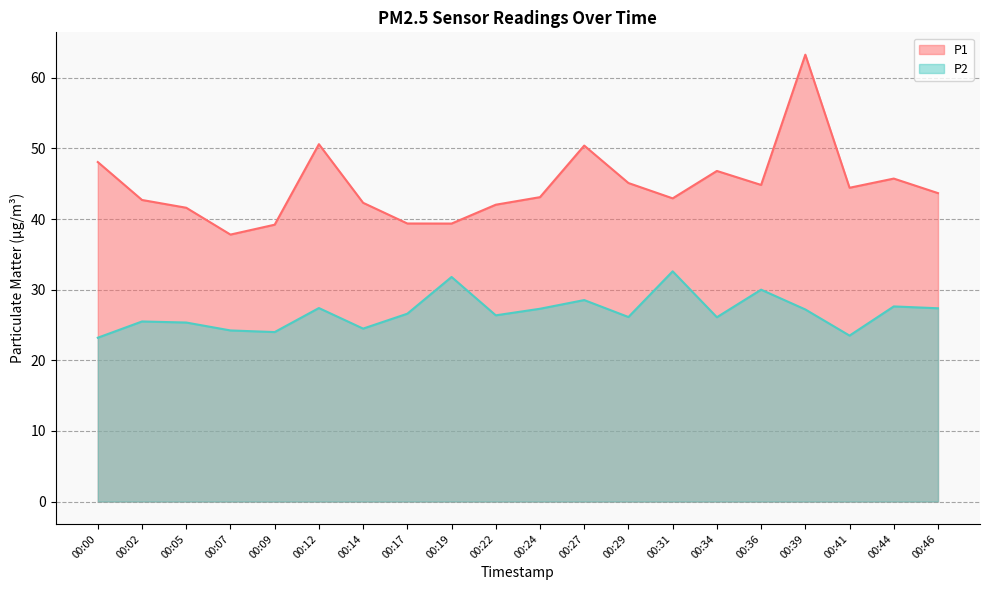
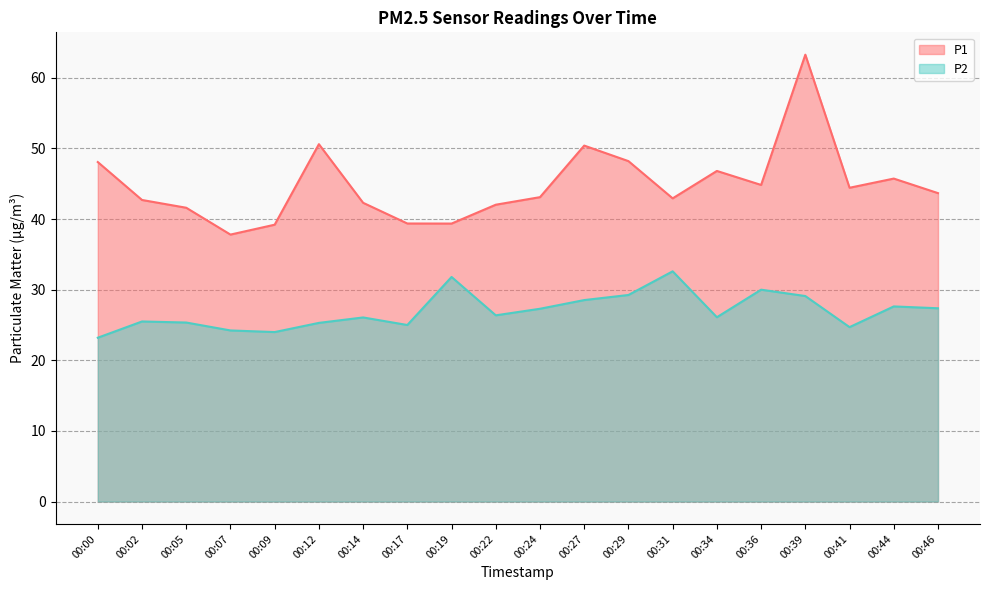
P2, 00:12: 27 -> 25
P2, 00:14: 24 -> 26
P2, 00:17: 27 -> 25
P1, 00:29: 45 -> 48
P2, 00:29: 26 -> 29
P2, 00:39: 27 -> 29
P2, 00:41: 24 -> 25
